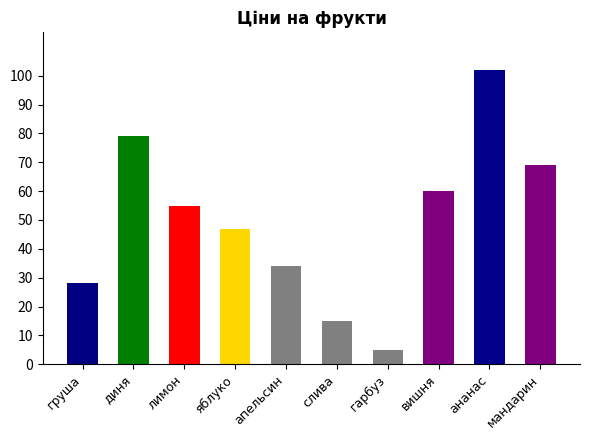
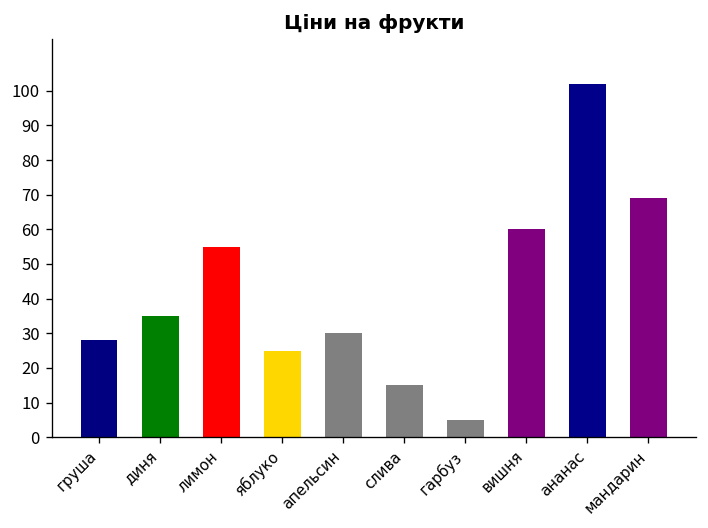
диня: 79 -> 35
яблуко: 47 -> 25
апельсин: 34 -> 30
